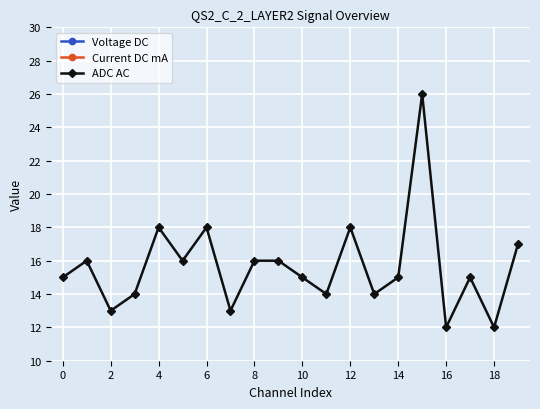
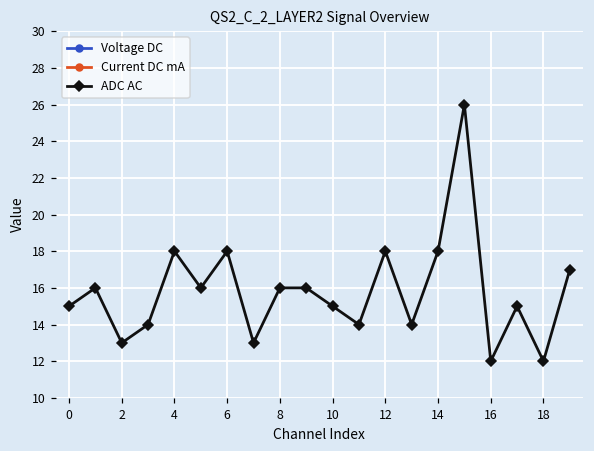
ADC AC, 14: 15 -> 18
